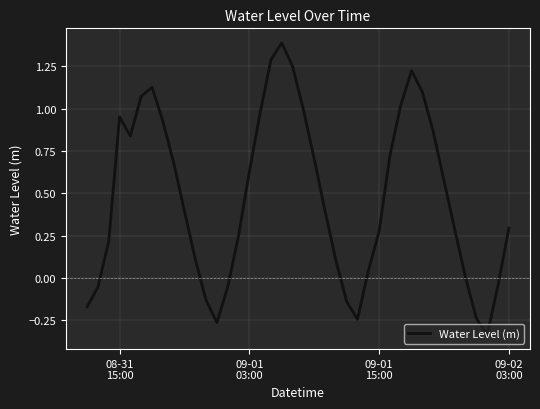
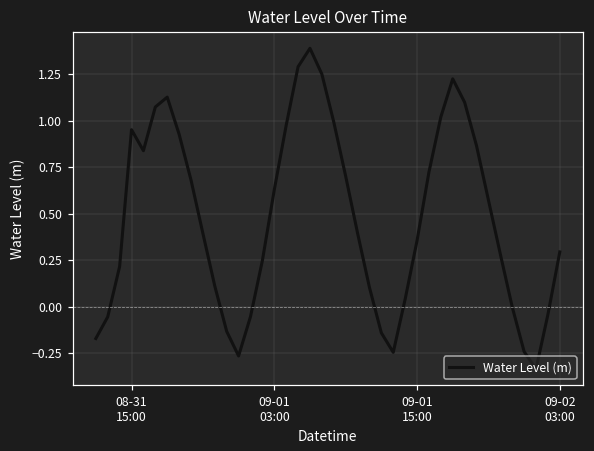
09-01 15:00: 0.28 -> 0.36
